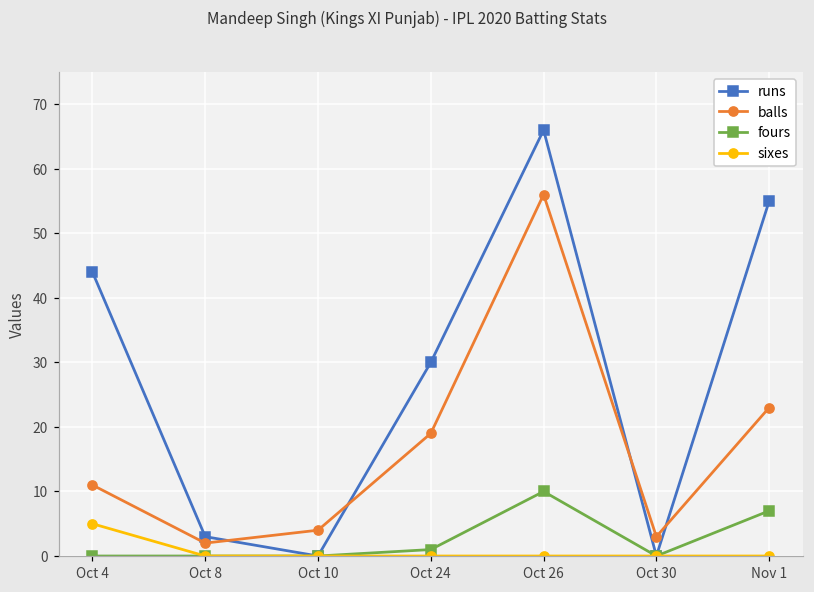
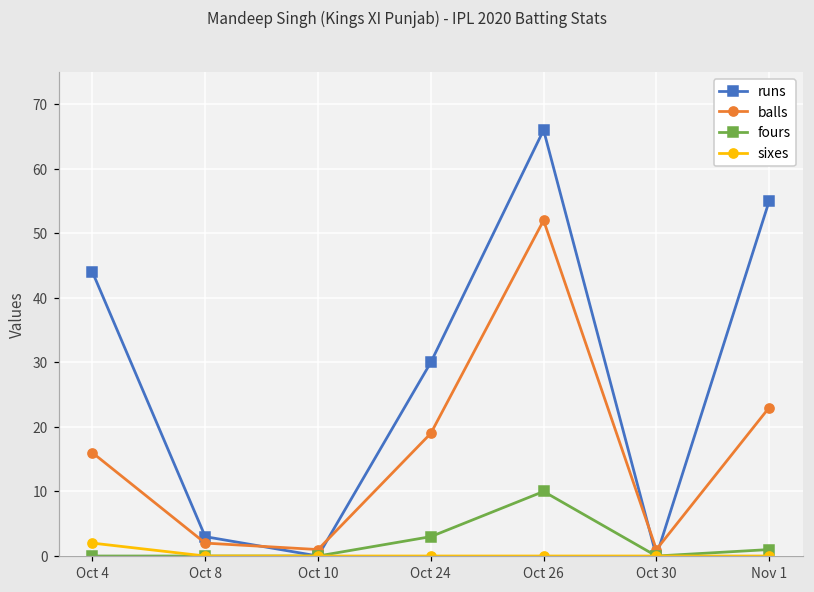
balls, Oct 4: 11 -> 16
sixes, Oct 4: 5 -> 2
balls, Oct 10: 4 -> 1
fours, Oct 24: 1 -> 3
balls, Oct 26: 56 -> 52
balls, Oct 30: 3 -> 1
fours, Nov 1: 7 -> 1
